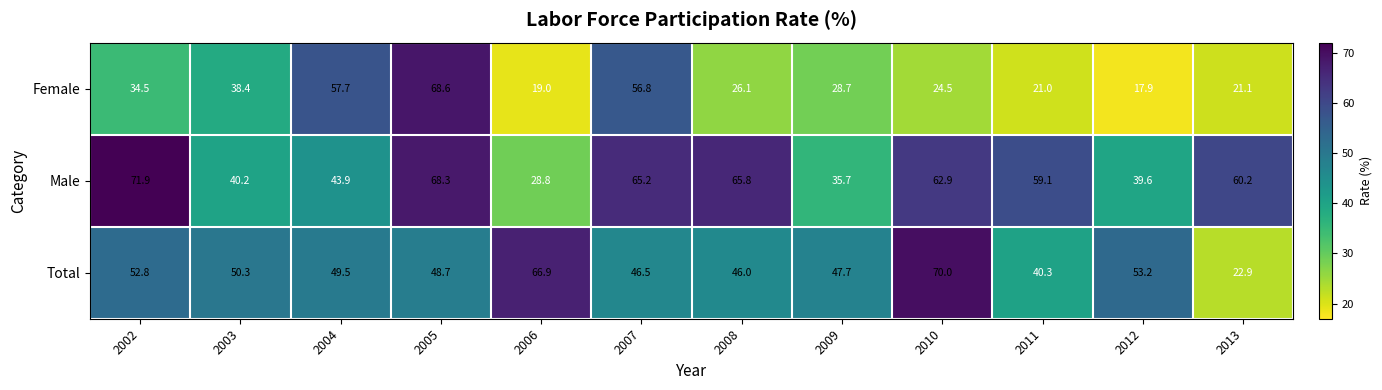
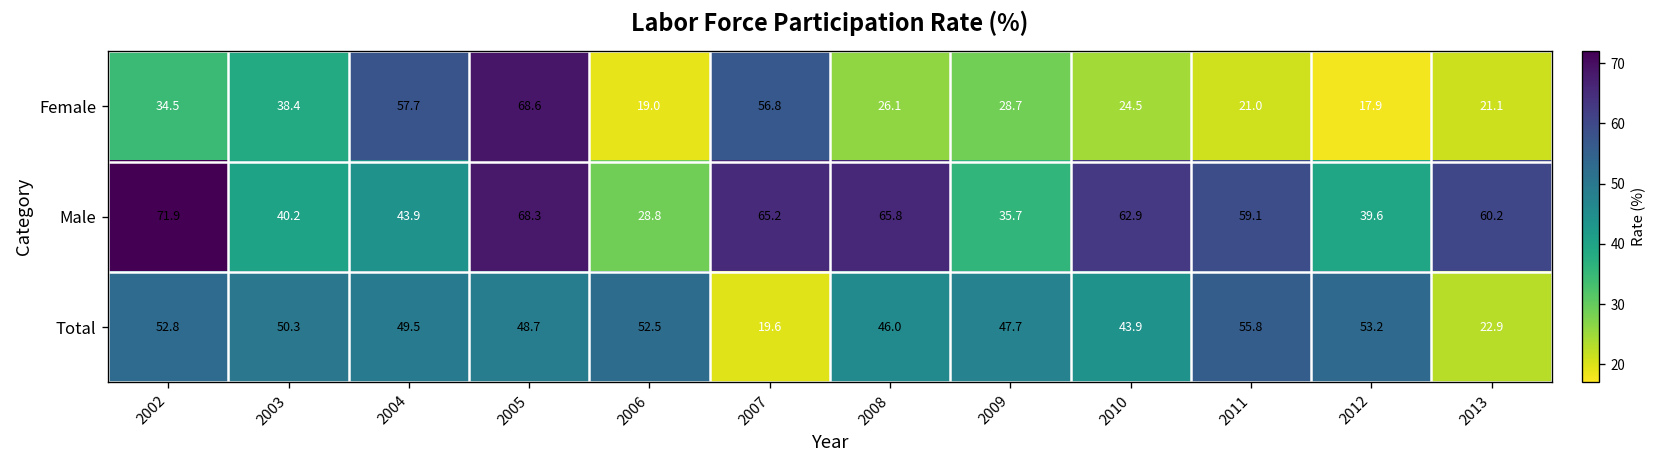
Total, 2006: 66.9 -> 52.5
Total, 2007: 46.5 -> 19.6
Total, 2010: 70.0 -> 43.9
Total, 2011: 40.3 -> 55.8
